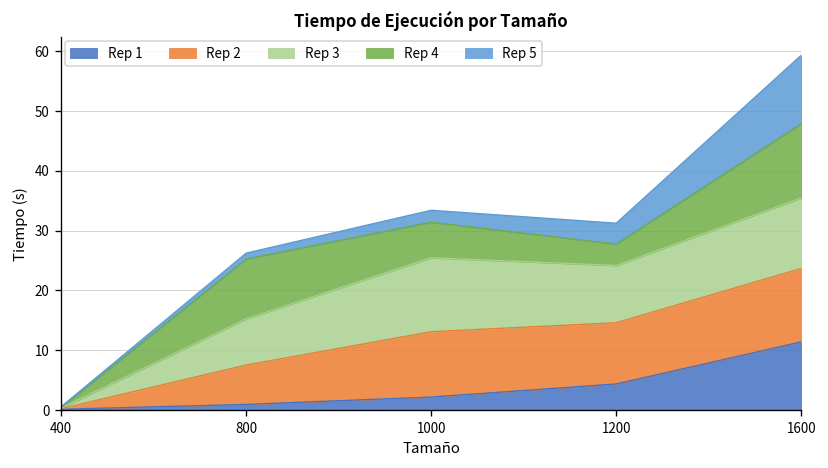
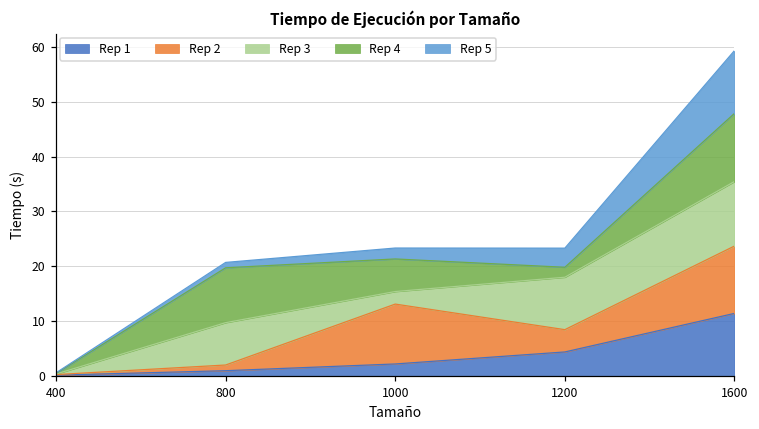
Rep 2, 800: 7 -> 1
Rep 3, 1000: 12 -> 2
Rep 2, 1200: 10 -> 4
Rep 4, 1200: 4 -> 2
